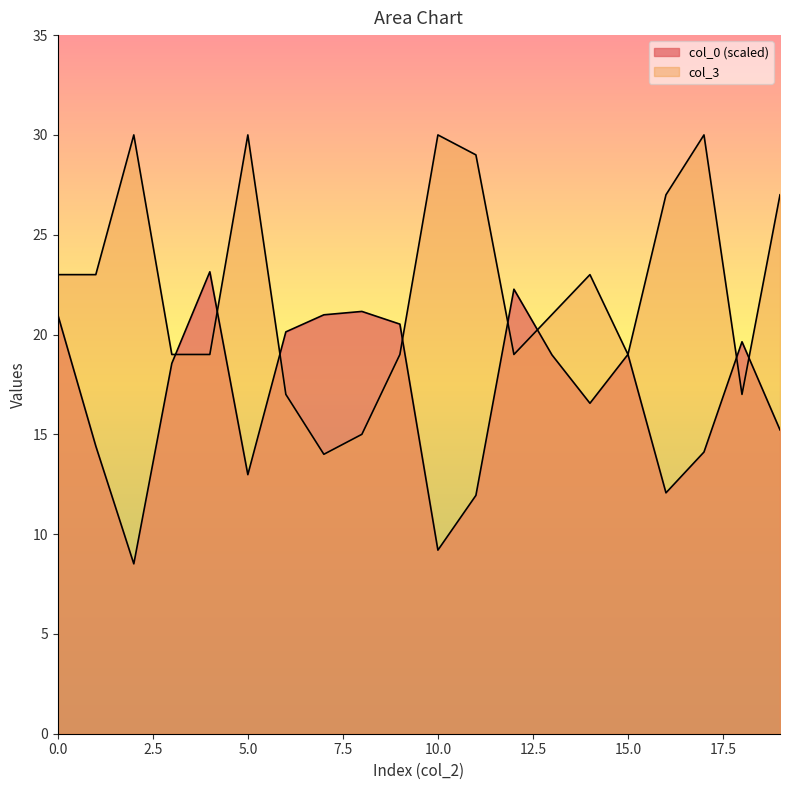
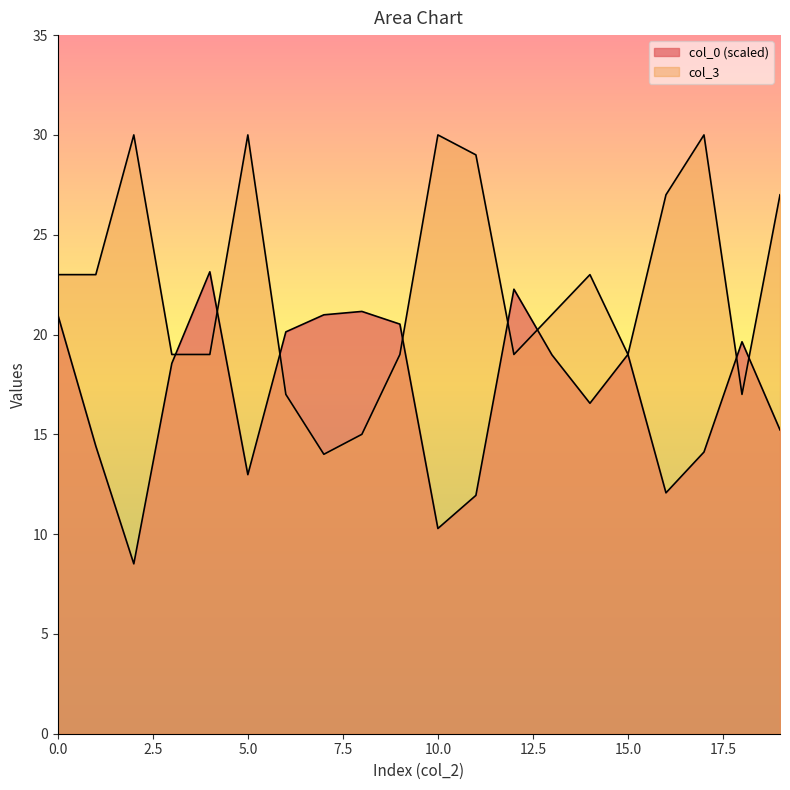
col_0 (scaled), 10.0: 9.2 -> 10.3
